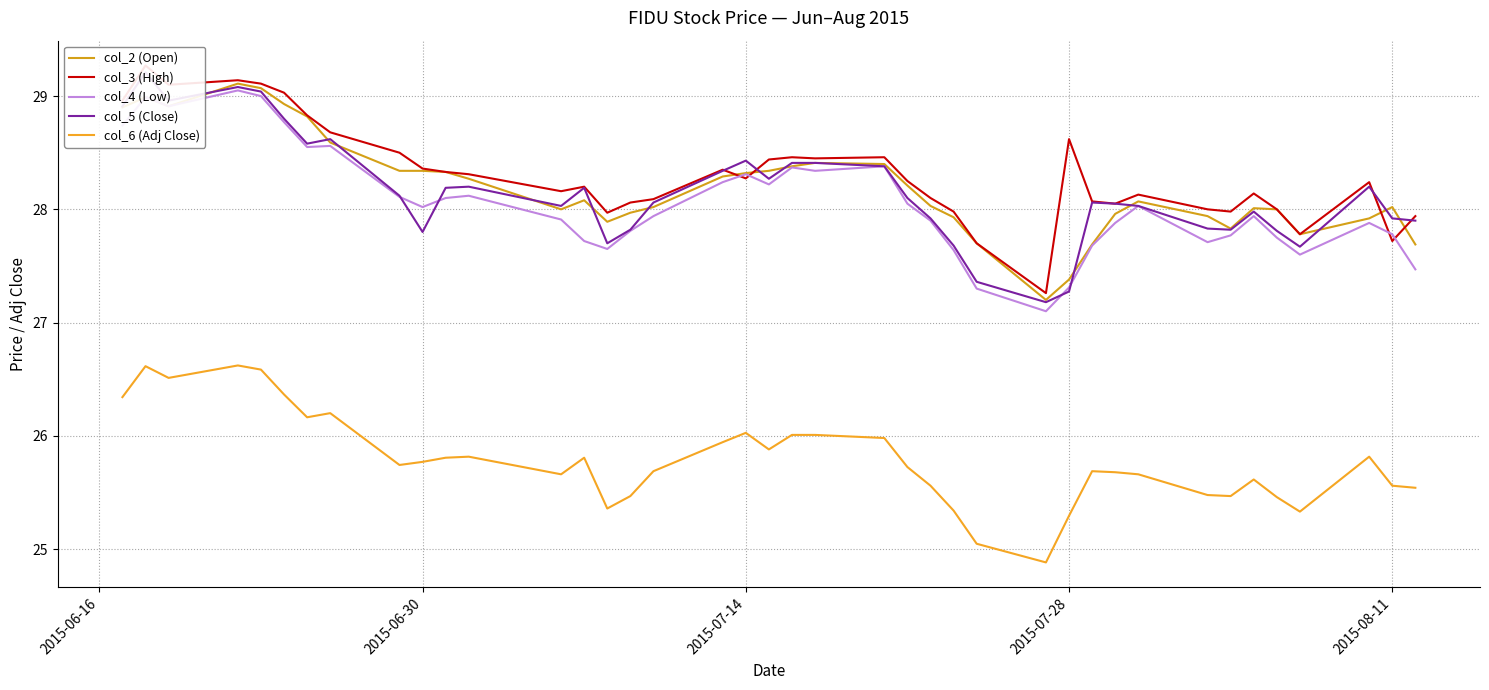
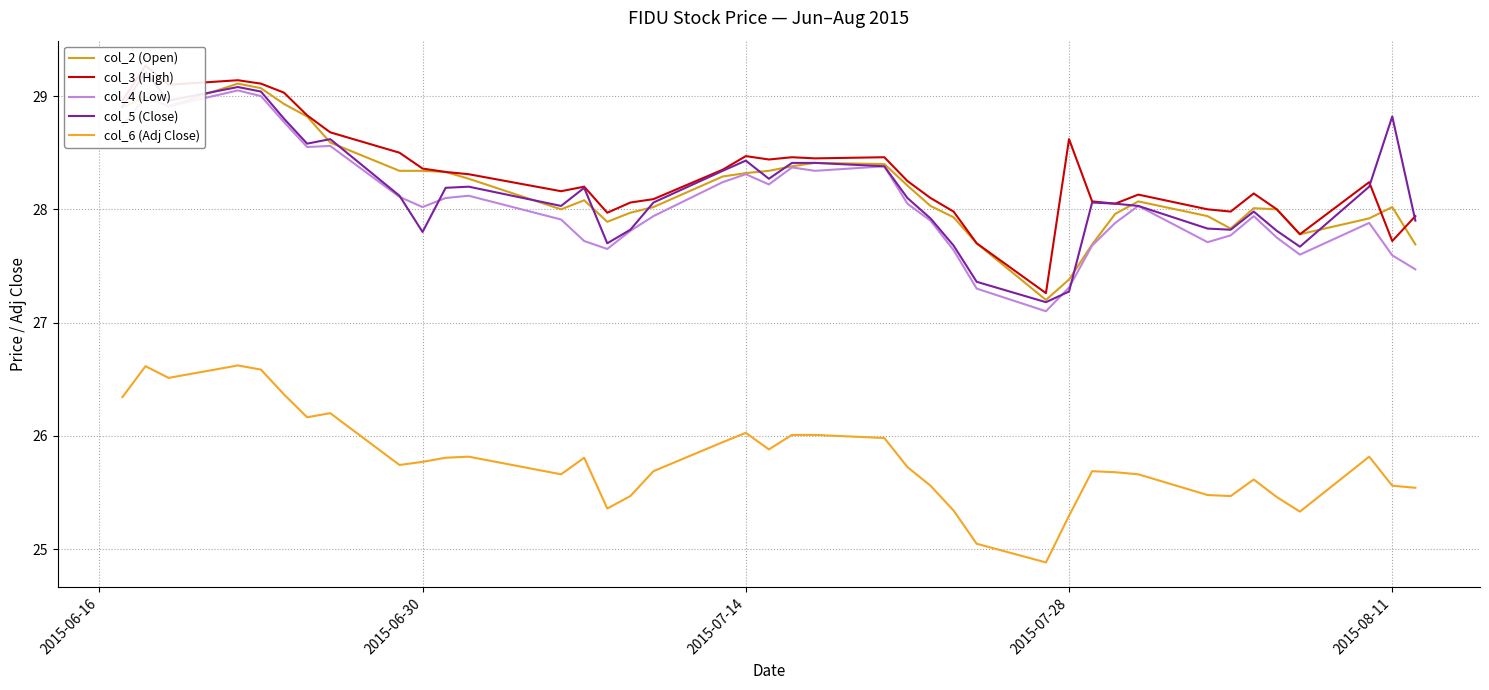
col_3 (High), 2015-07-14: 28.27 -> 28.47
col_4 (Low), 2015-08-11: 27.78 -> 27.59
col_5 (Close), 2015-08-11: 27.92 -> 28.82
